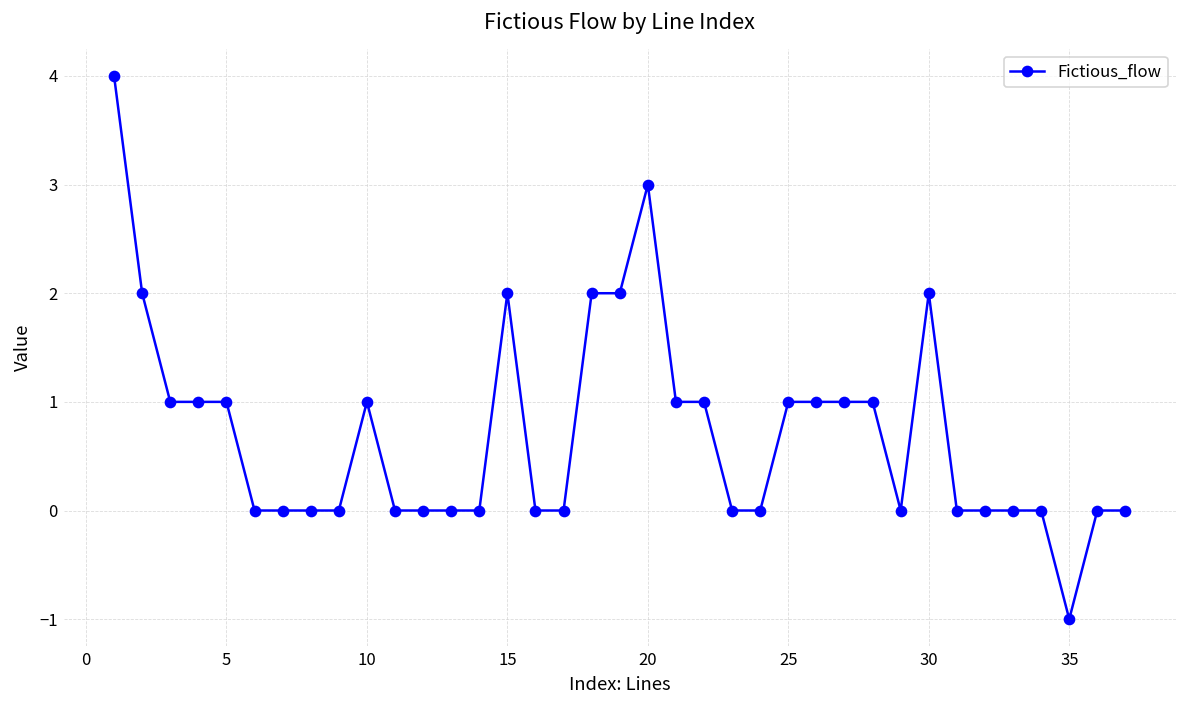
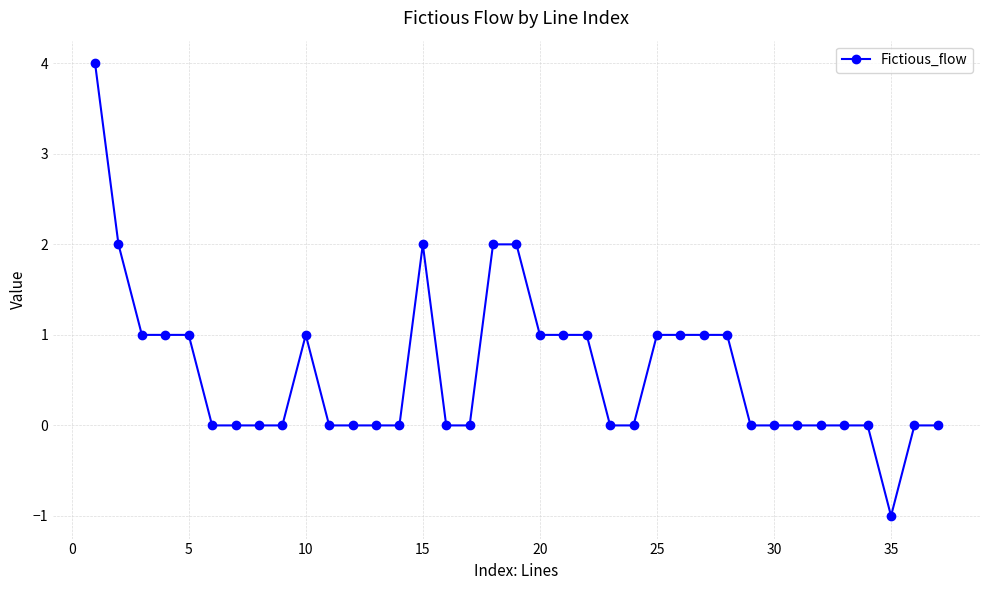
20: 3 -> 1
30: 2 -> 0
